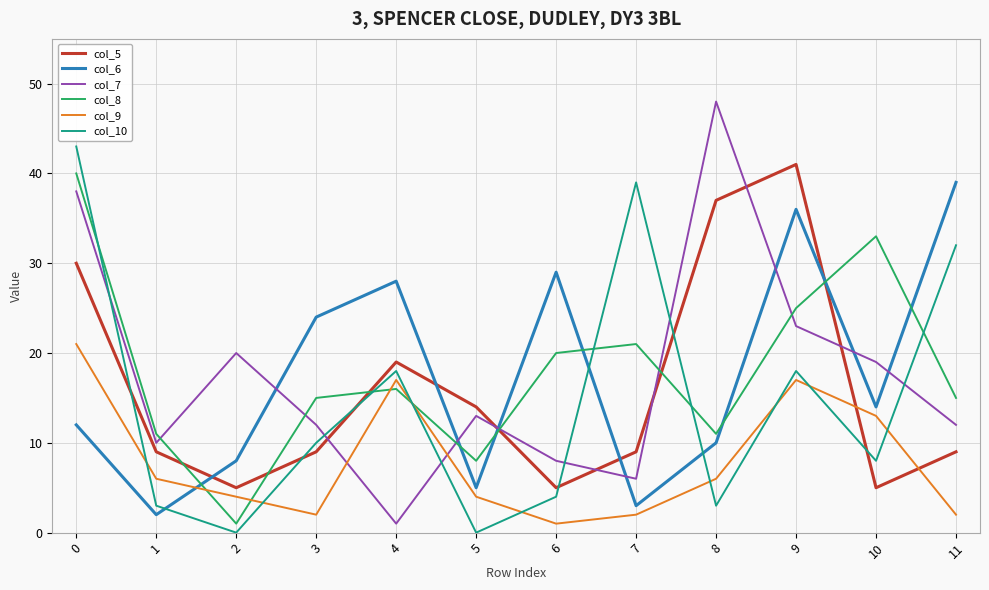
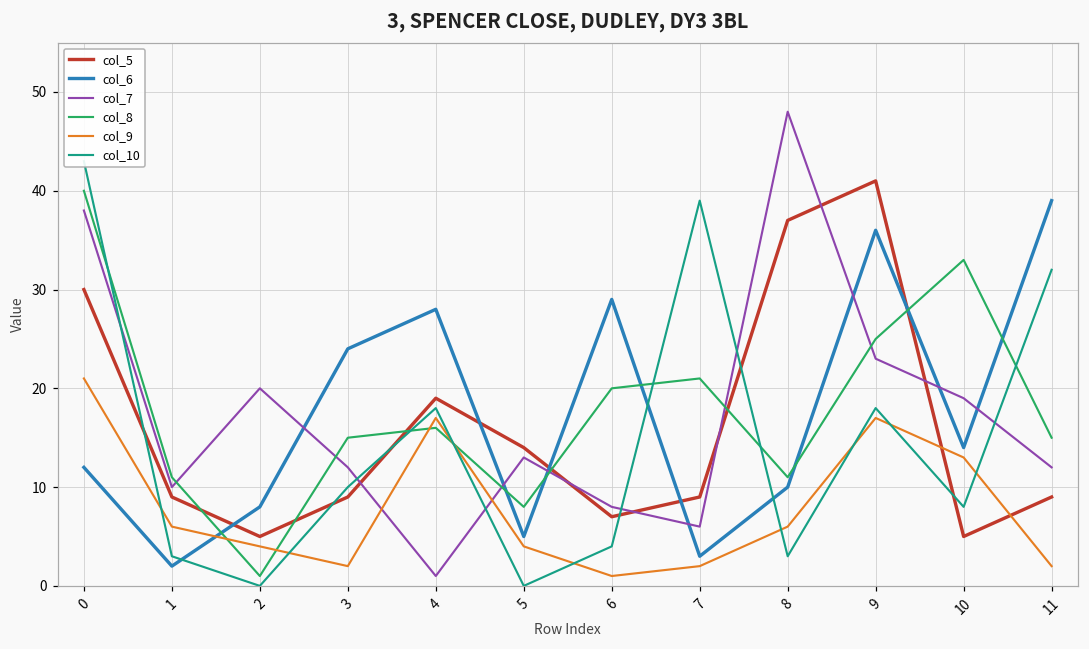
col_5, 6: 5 -> 7
